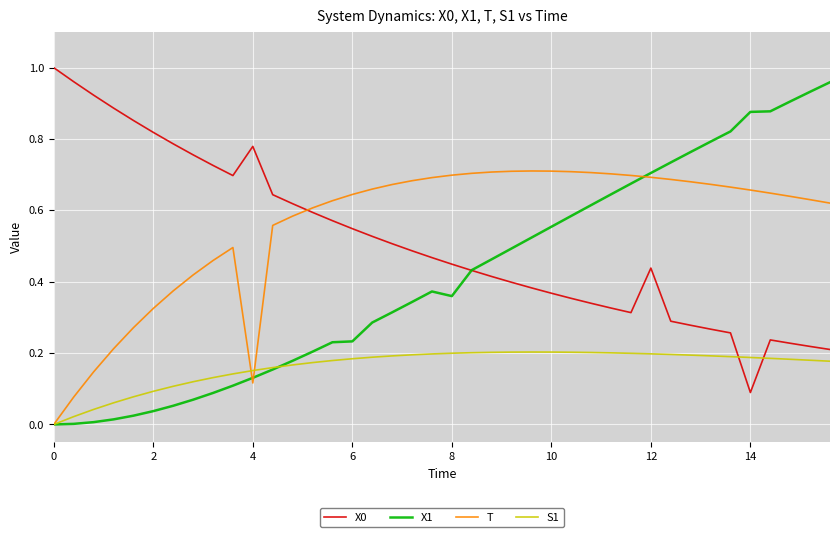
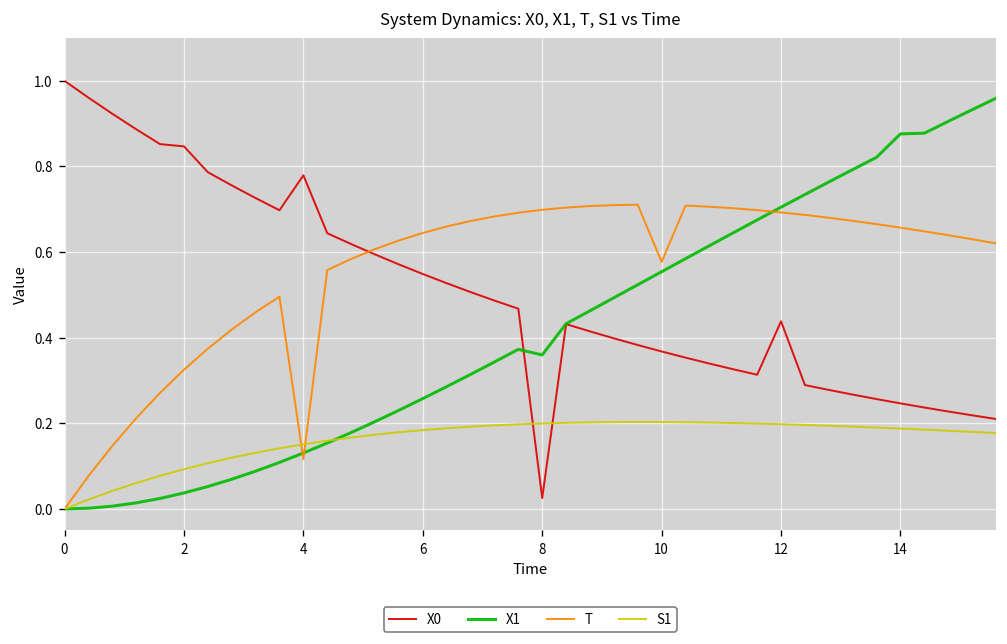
X0, 2: 0.82 -> 0.85
X1, 6: 0.23 -> 0.26
X0, 8: 0.45 -> 0.03
T, 10: 0.71 -> 0.58
X0, 14: 0.09 -> 0.25
